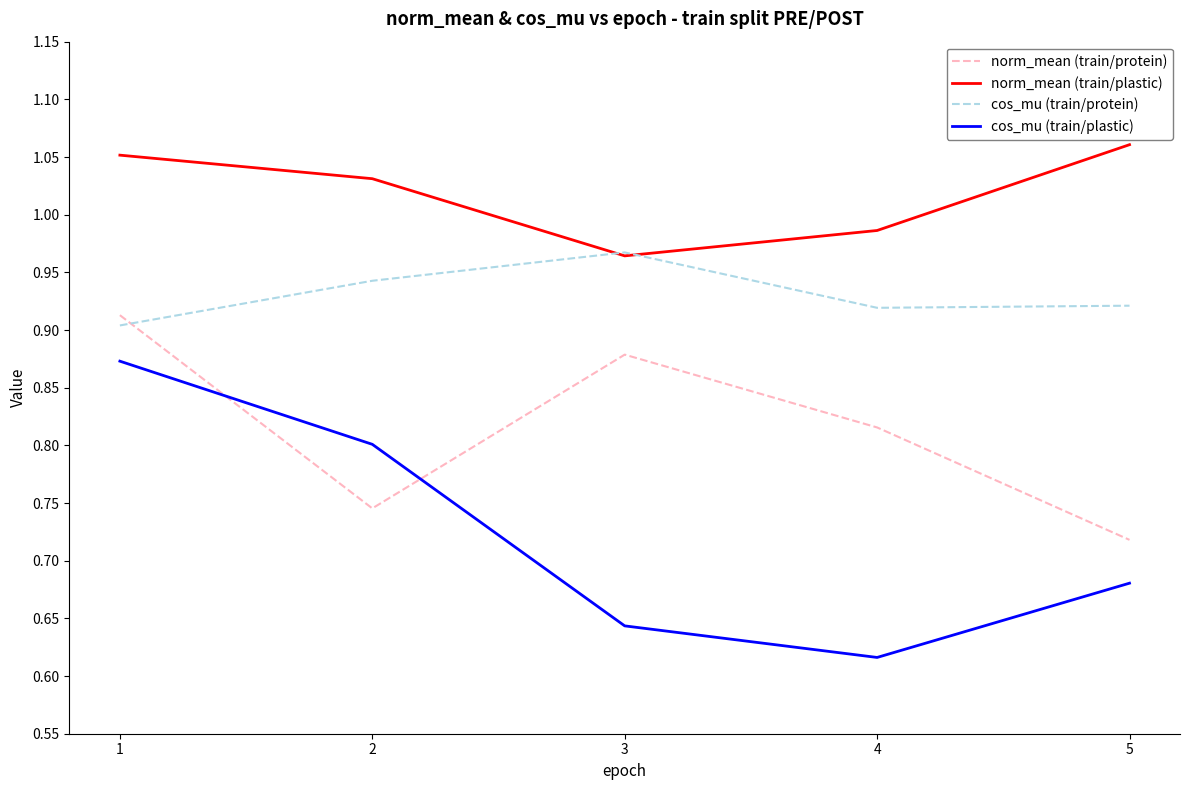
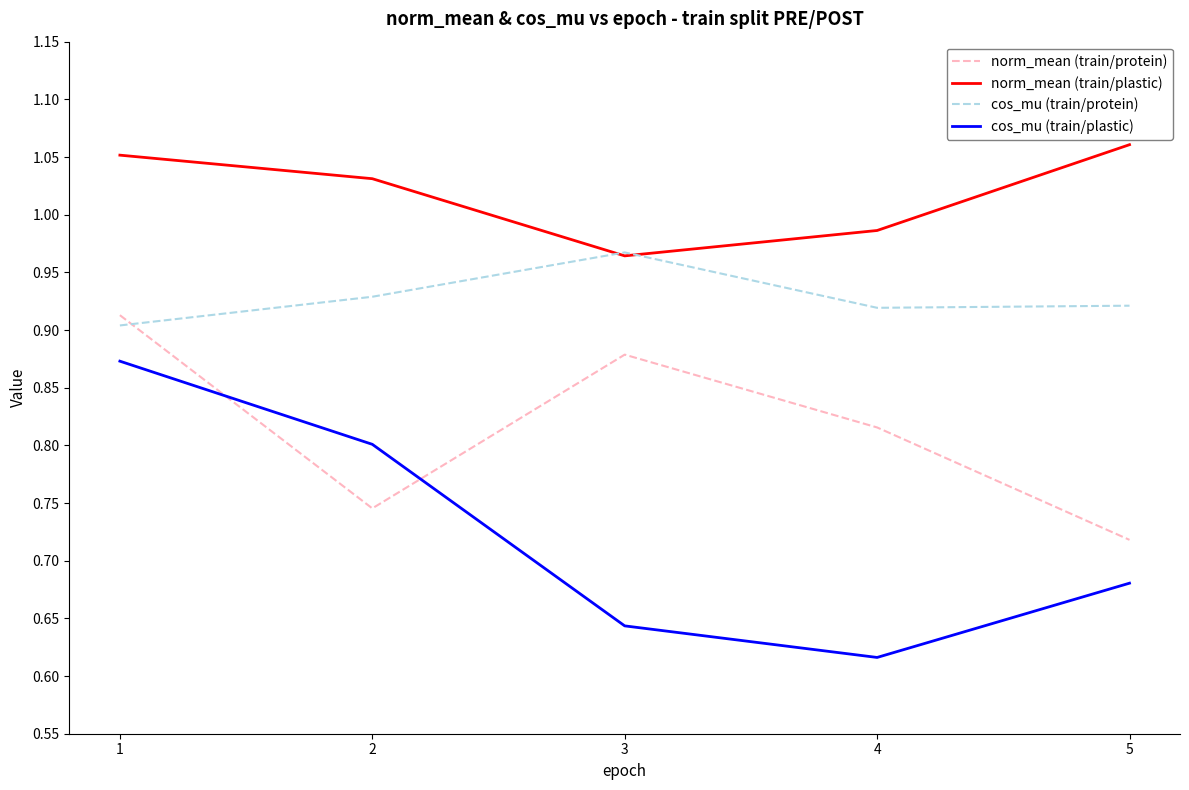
cos_mu (train/protein), 2: 0.943 -> 0.929
